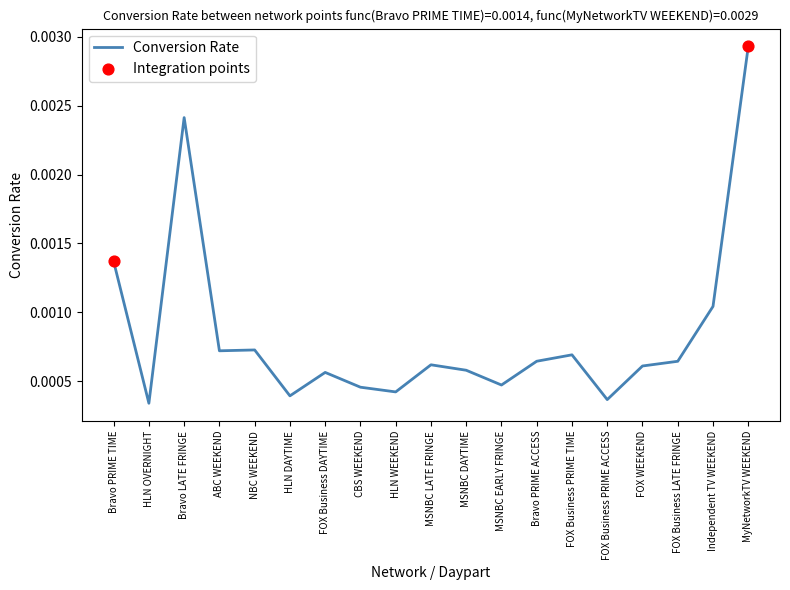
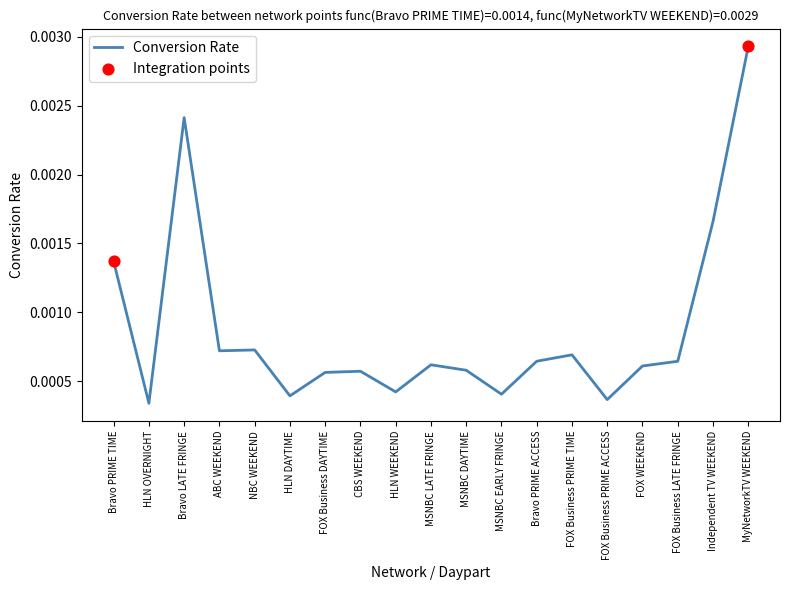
Conversion Rate, CBS WEEKEND: 0.00046 -> 0.00057
Conversion Rate, MSNBC EARLY FRINGE: 0.00047 -> 0.00041
Conversion Rate, Independent TV WEEKEND: 0.00104 -> 0.00166
